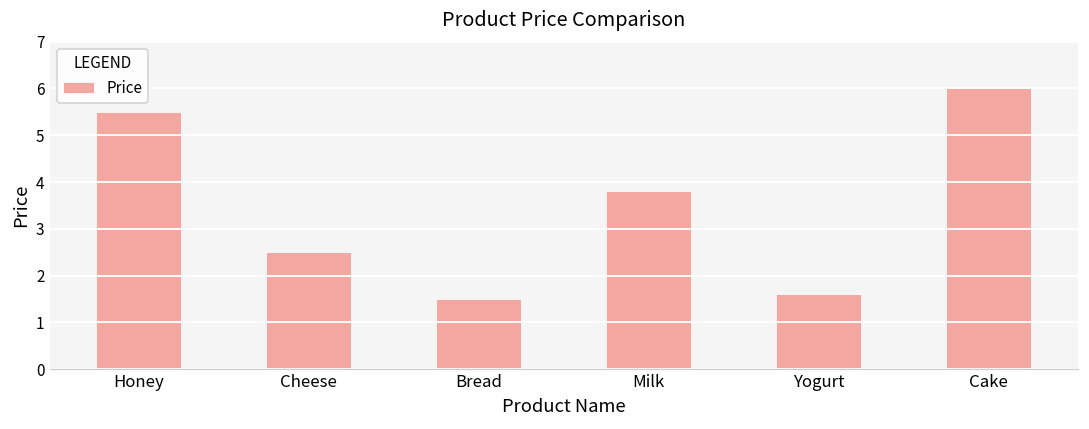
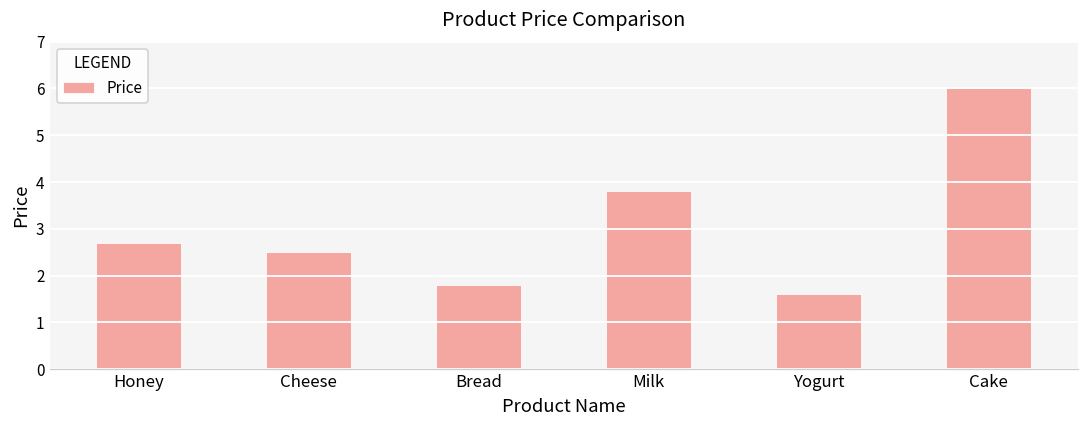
Honey: 5.5 -> 2.7
Bread: 1.5 -> 1.8
